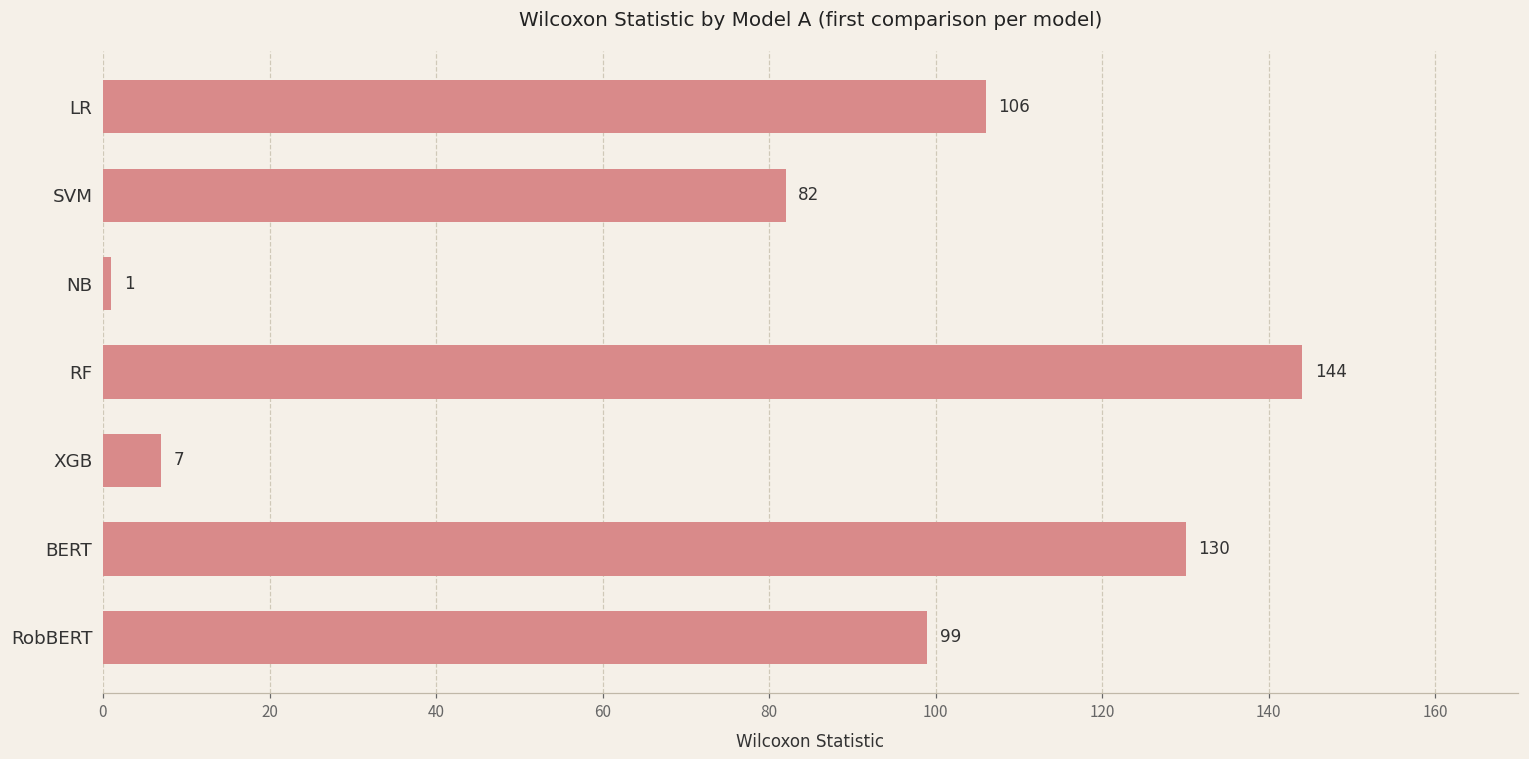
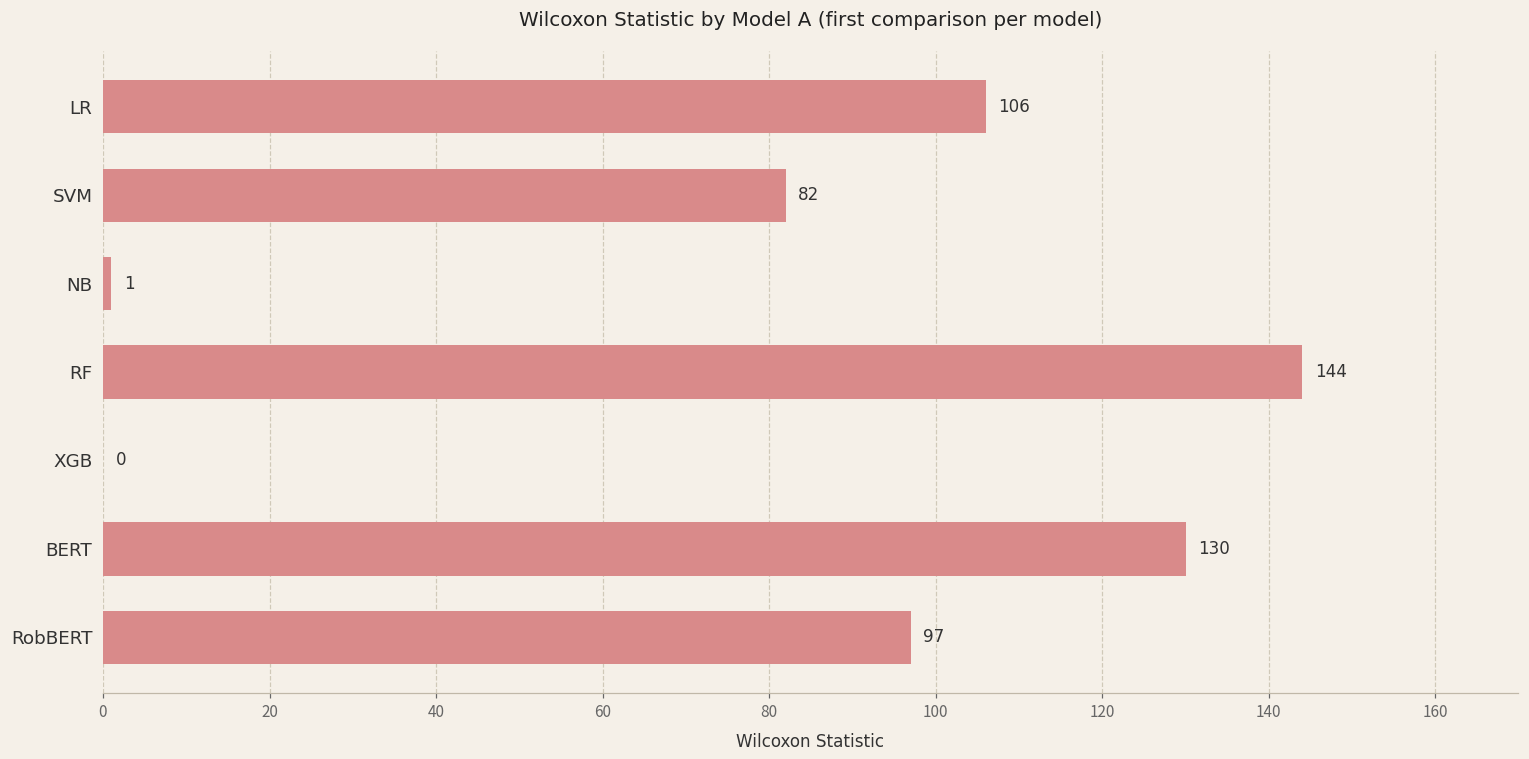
XGB: 7 -> 0
RobBERT: 99 -> 97
